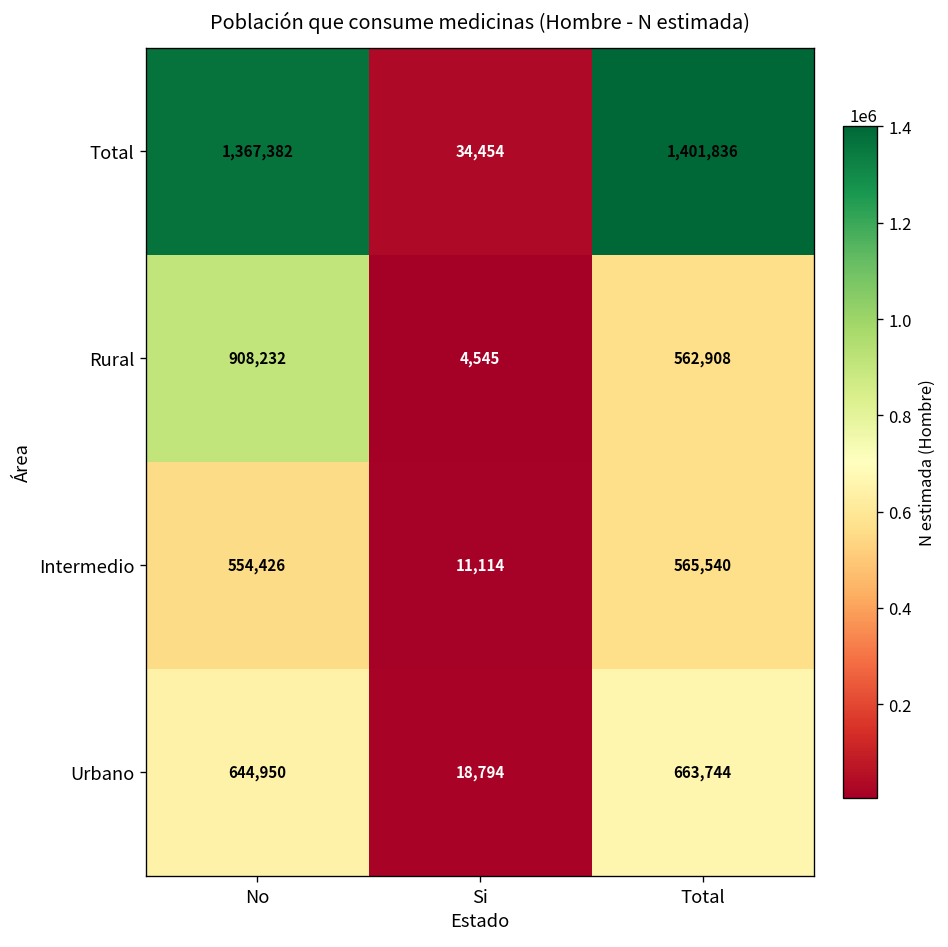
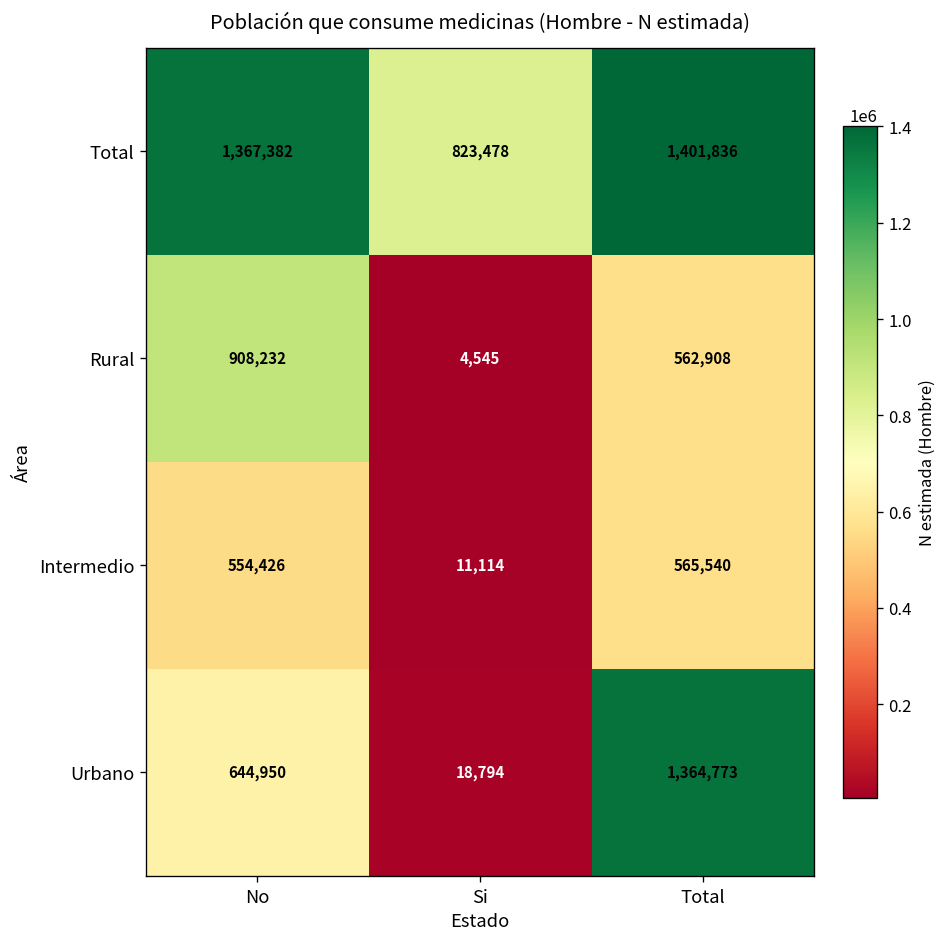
Total, Si: 34,454 -> 823,478
Urbano, Total: 663,744 -> 1,364,773
